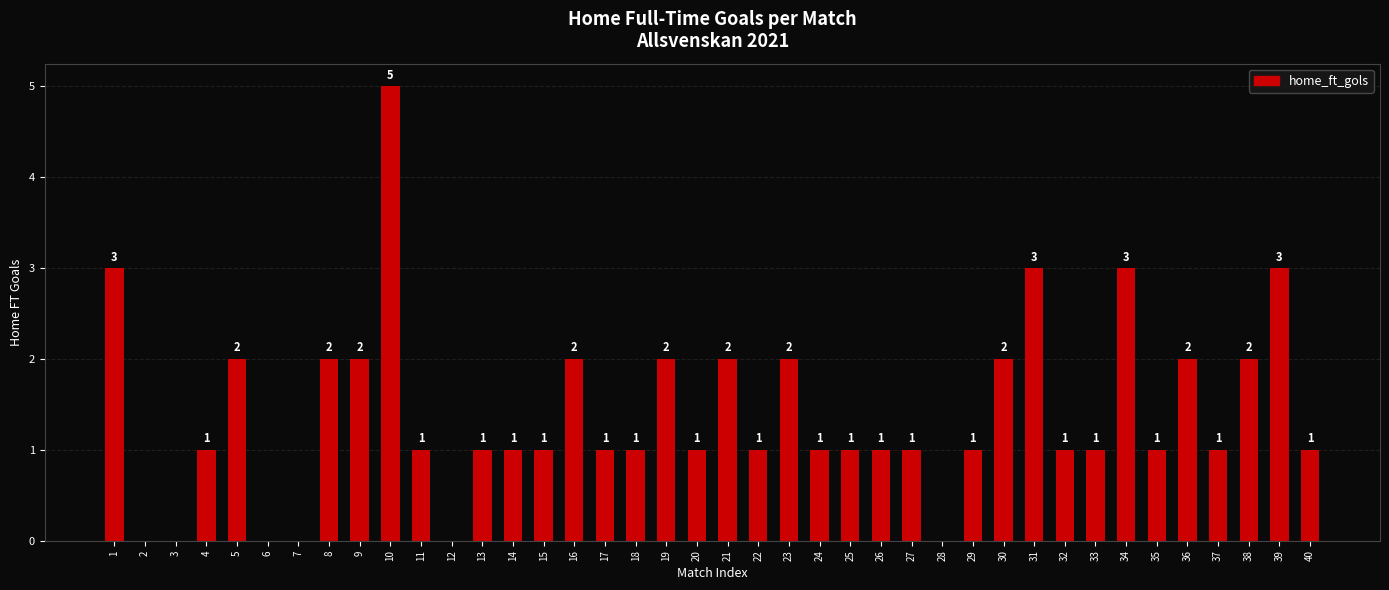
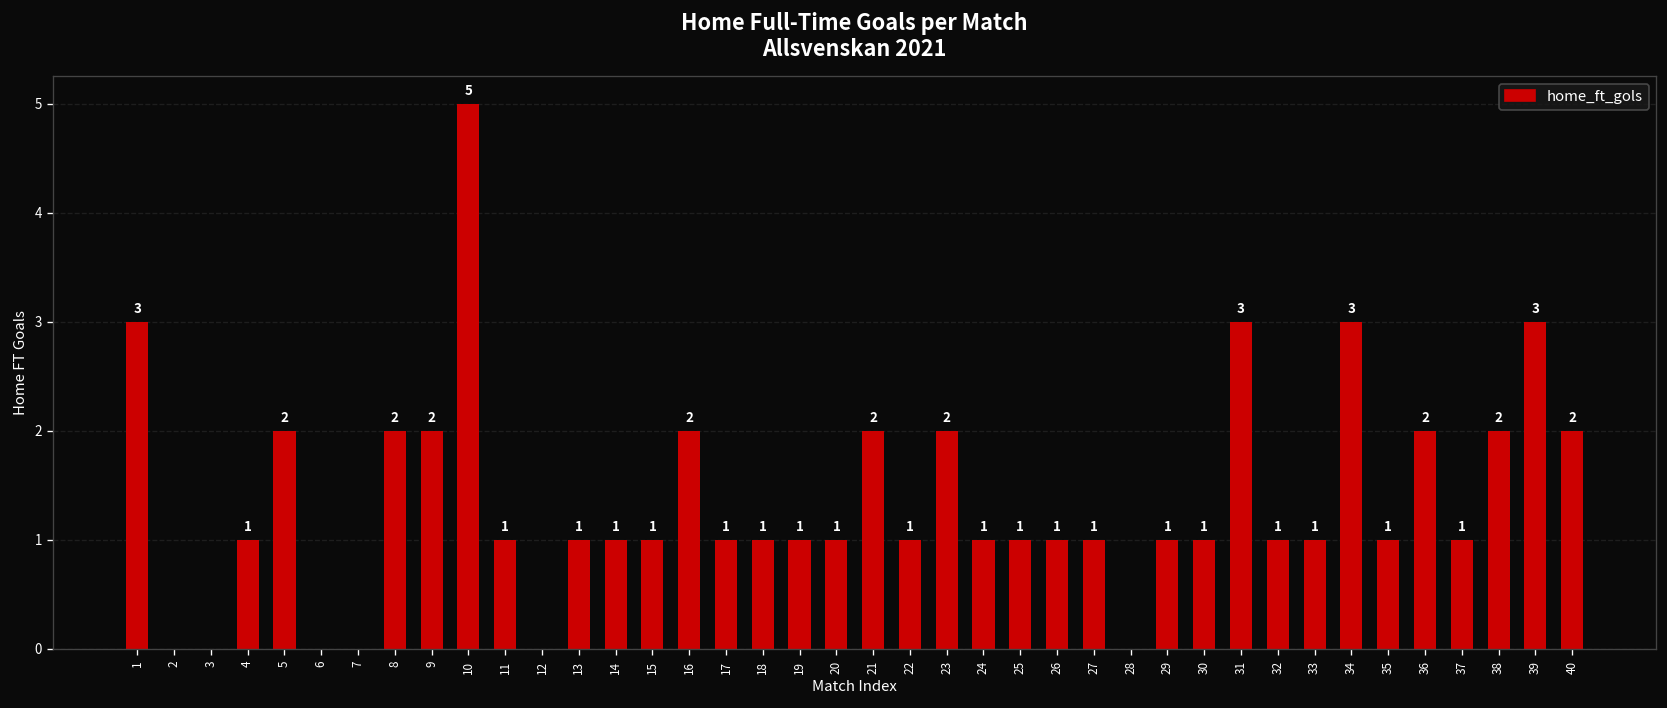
19: 2 -> 1
30: 2 -> 1
40: 1 -> 2
